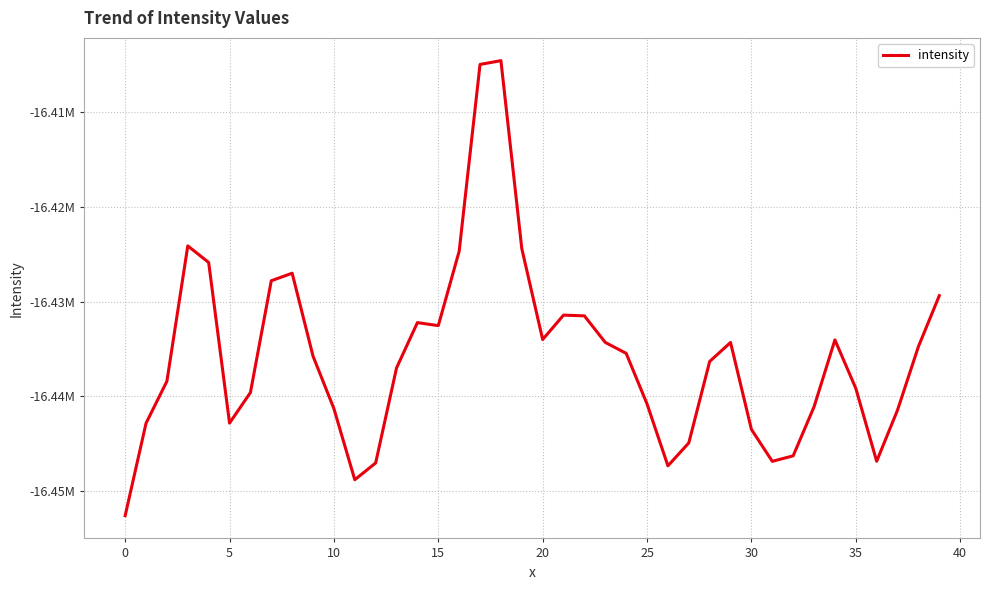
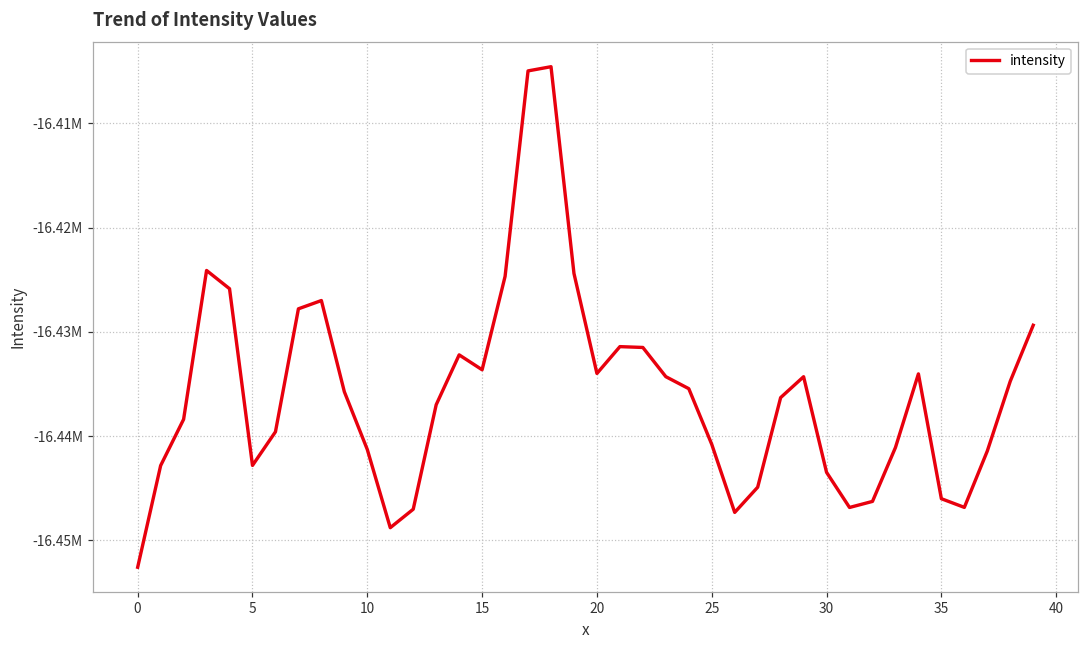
15: -16433000 -> -16434000
35: -16439000 -> -16446000
